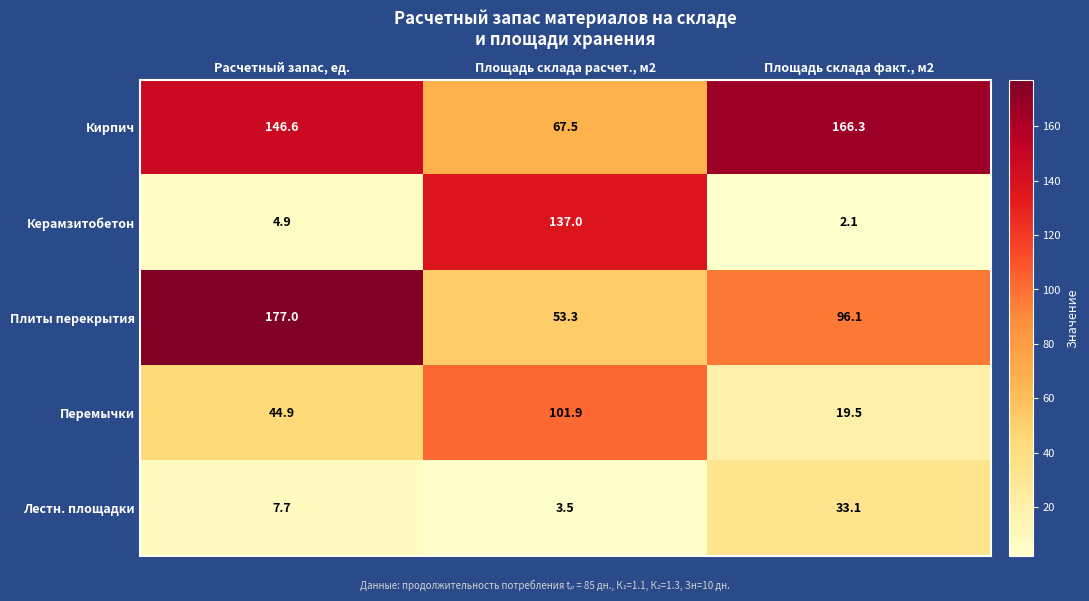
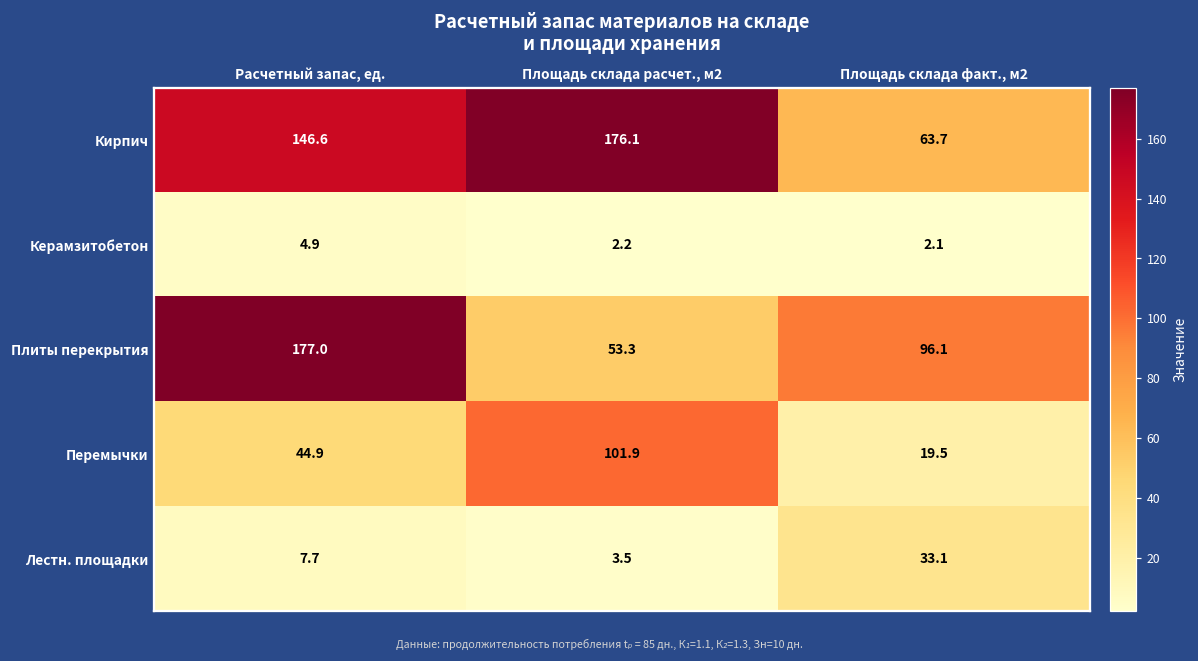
Кирпич, Площадь склада расчет., м2: 67.5 -> 176.1
Кирпич, Площадь склада факт., м2: 166.3 -> 63.7
Керамзитобетон, Площадь склада расчет., м2: 137.0 -> 2.2
